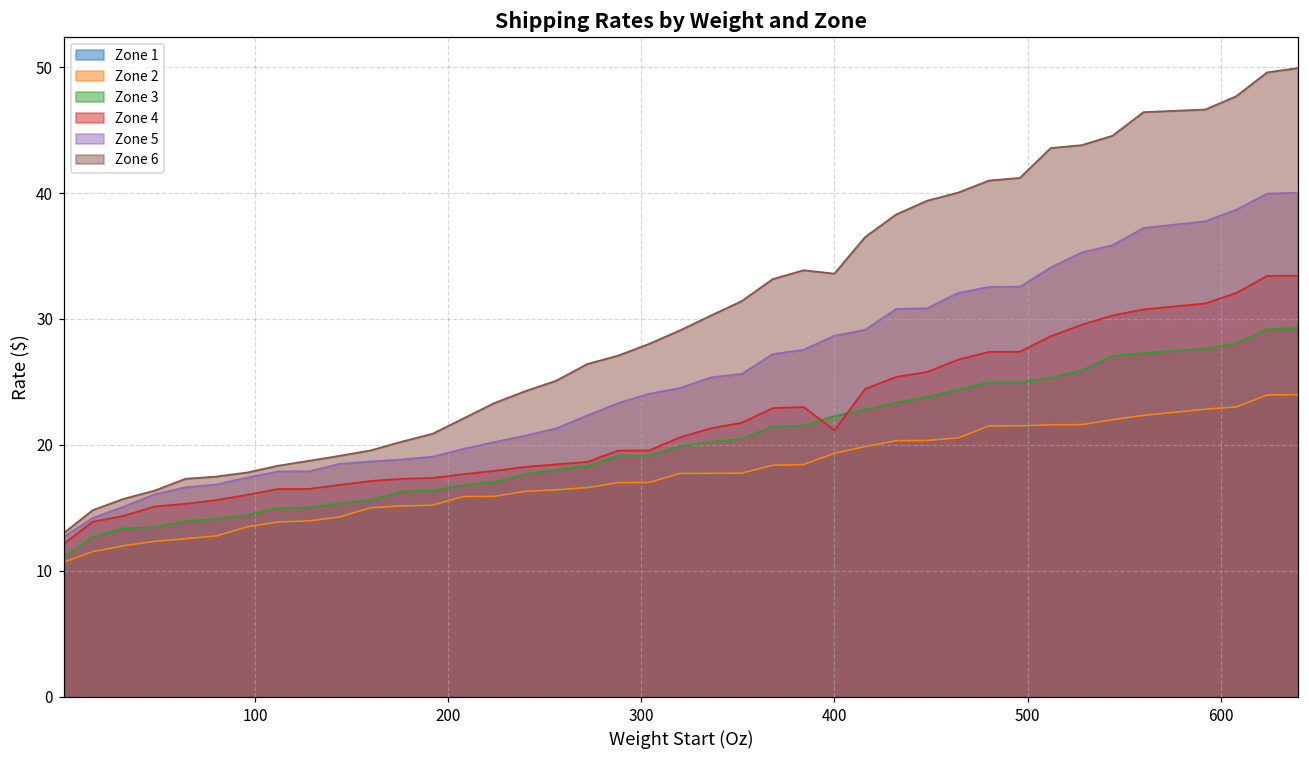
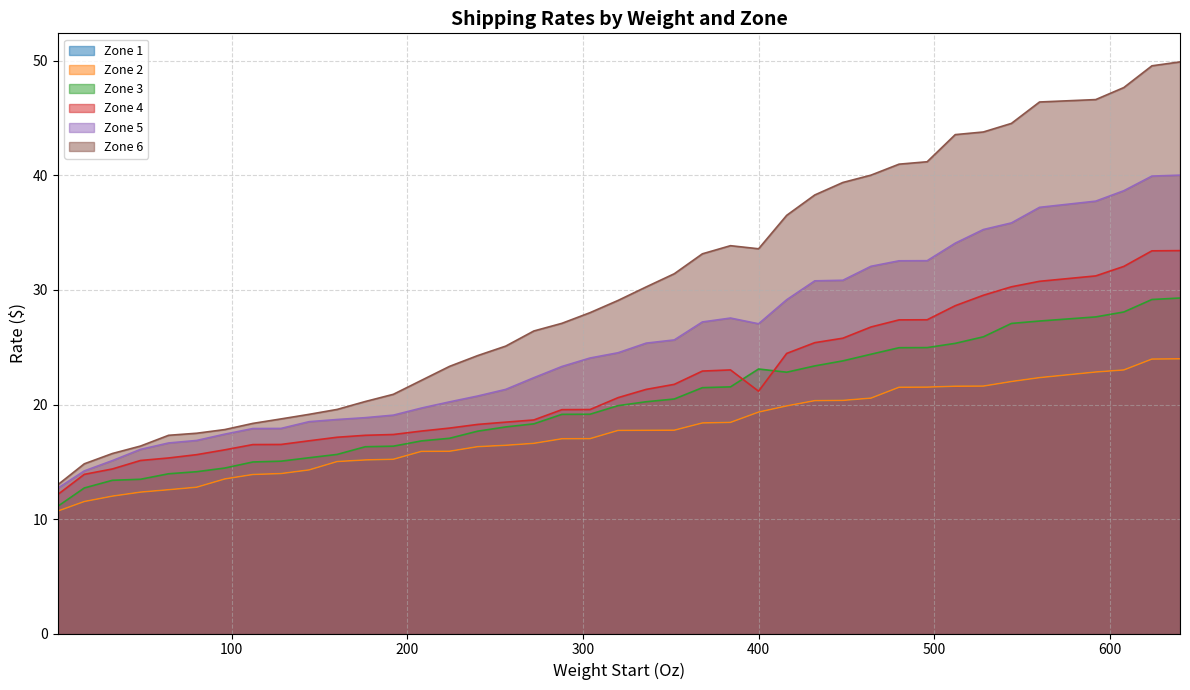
Zone 3, 400: 22.3 -> 23.1
Zone 5, 400: 28.7 -> 27.1
